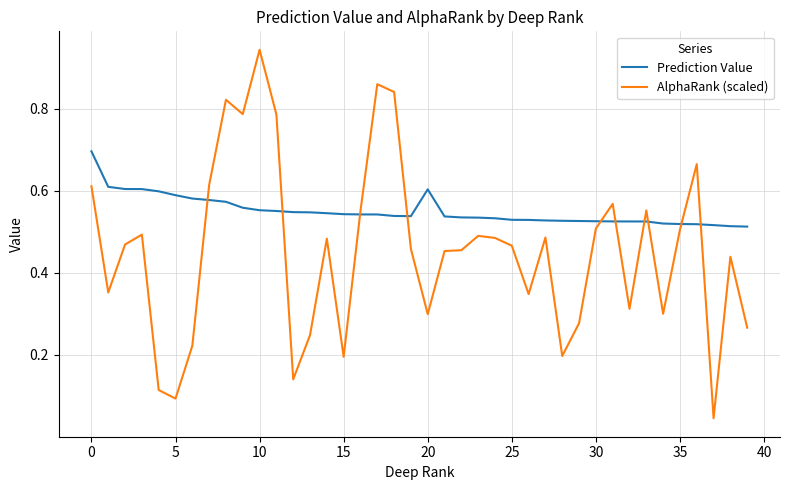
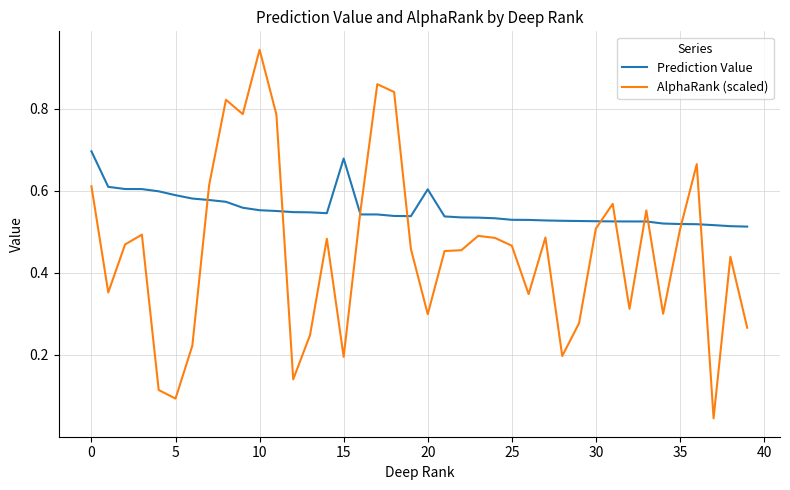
Prediction Value, 15: 0.54 -> 0.68
